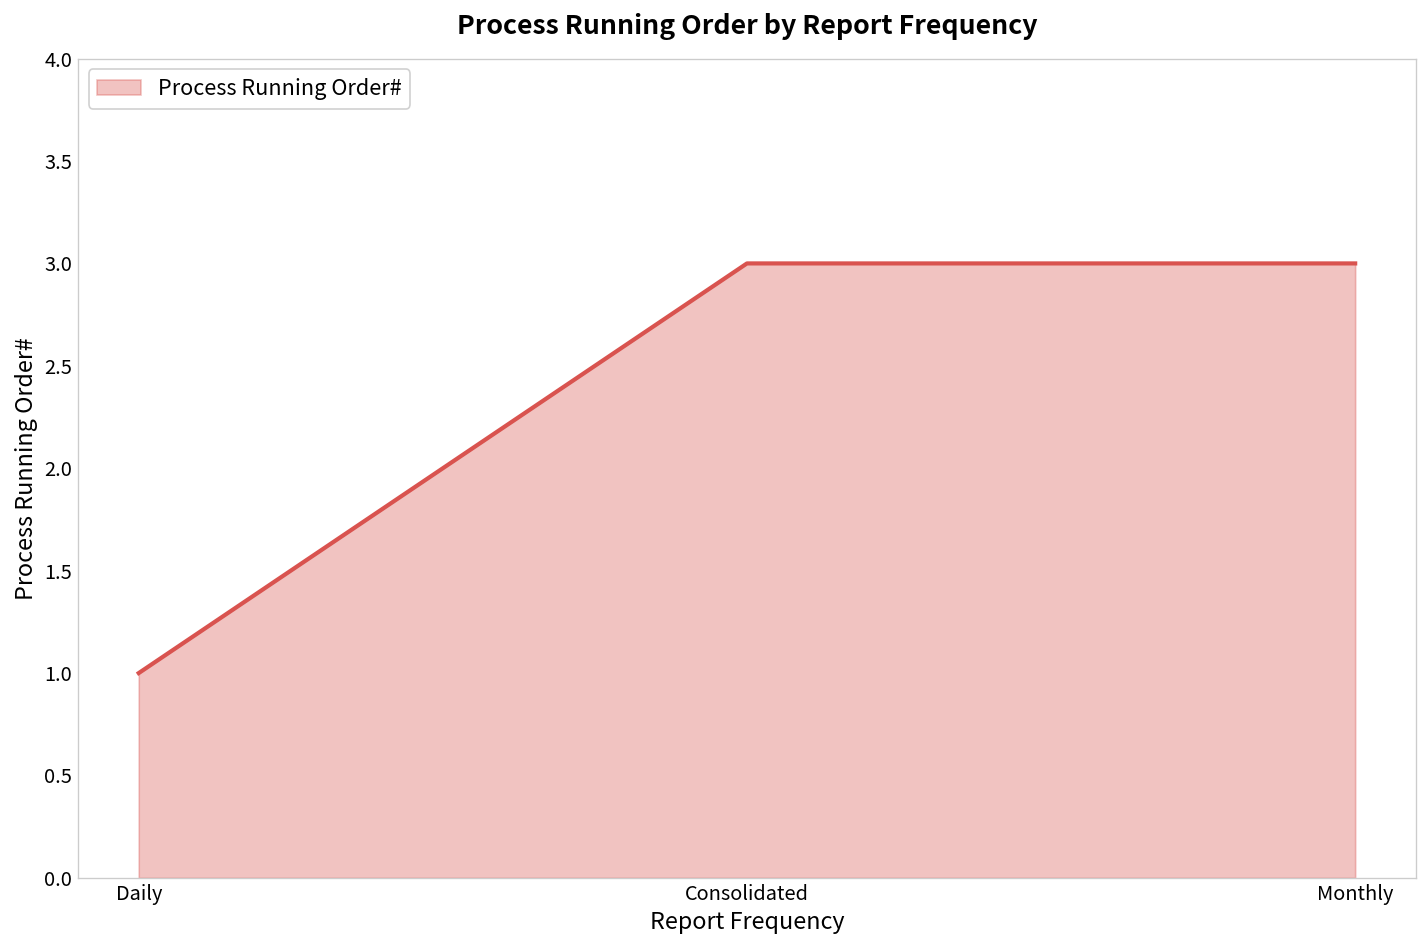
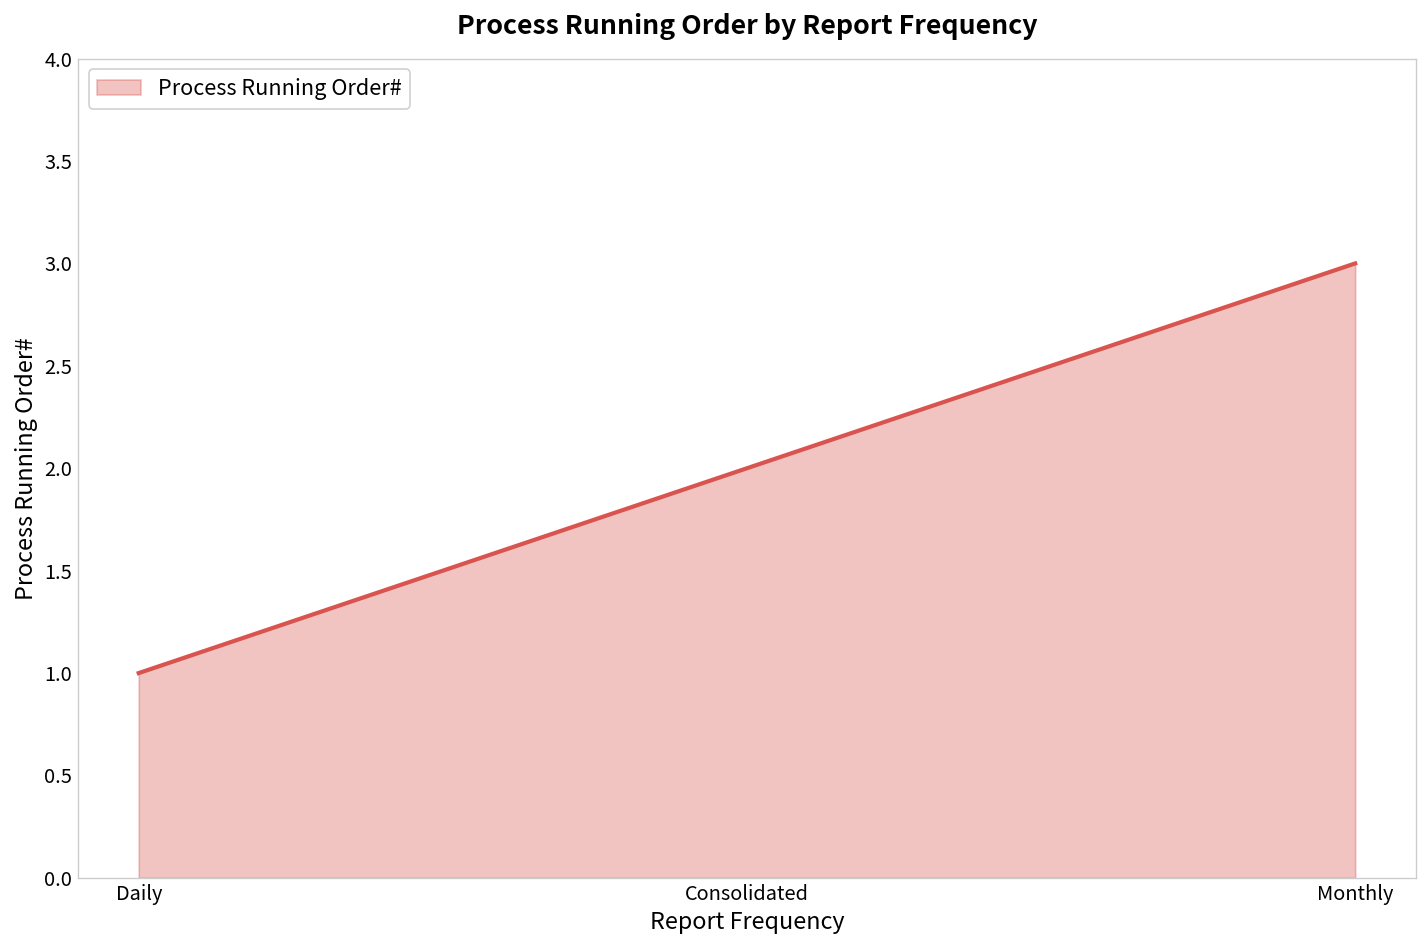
Consolidated: 3 -> 2
